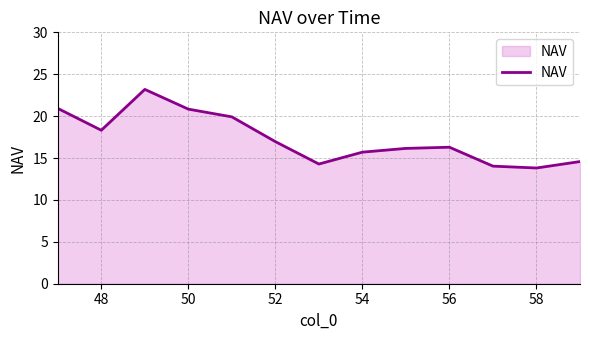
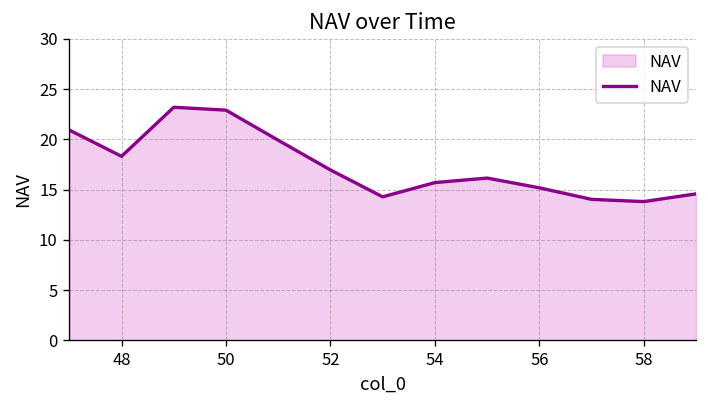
50: 21 -> 23
56: 16 -> 15
